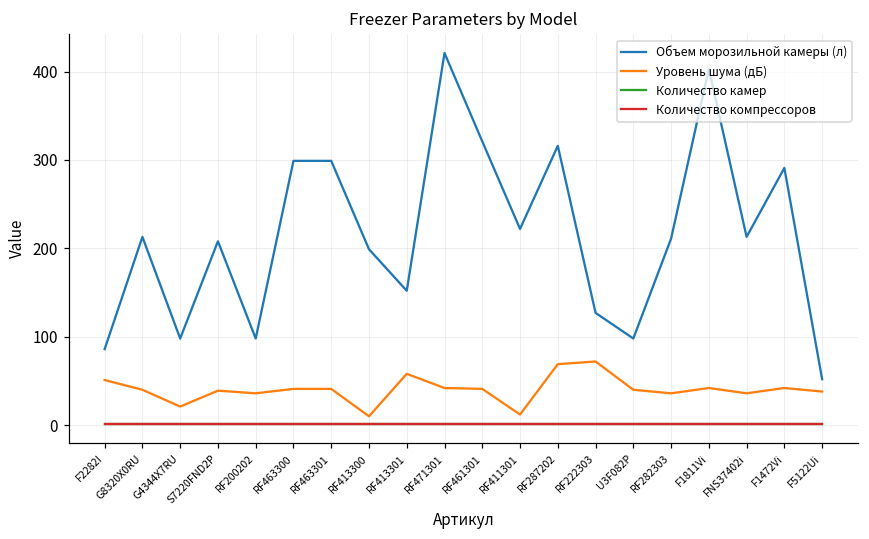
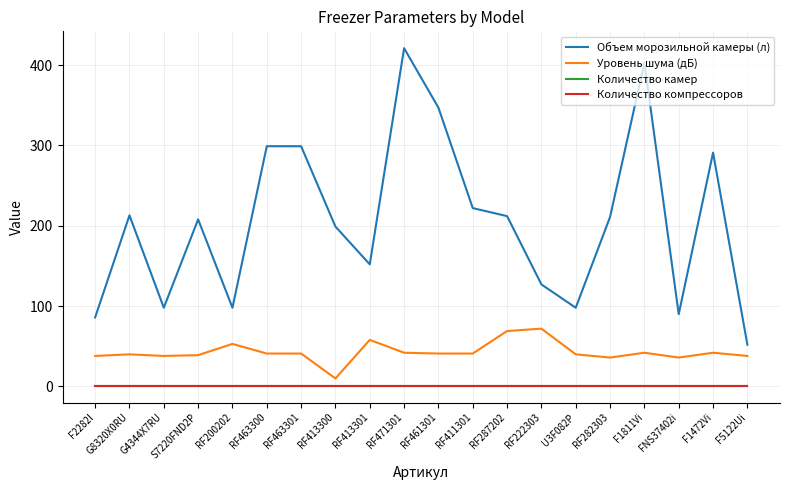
Уровень шума (дБ), F2282I: 50 -> 40
Уровень шума (дБ), G4344X7RU: 20 -> 40
Уровень шума (дБ), RF200202: 40 -> 50
Объем морозильной камеры (л), RF461301: 320 -> 350
Уровень шума (дБ), RF411301: 10 -> 40
Объем морозильной камеры (л), RF287202: 320 -> 210
Объем морозильной камеры (л), FNS37402i: 210 -> 90
